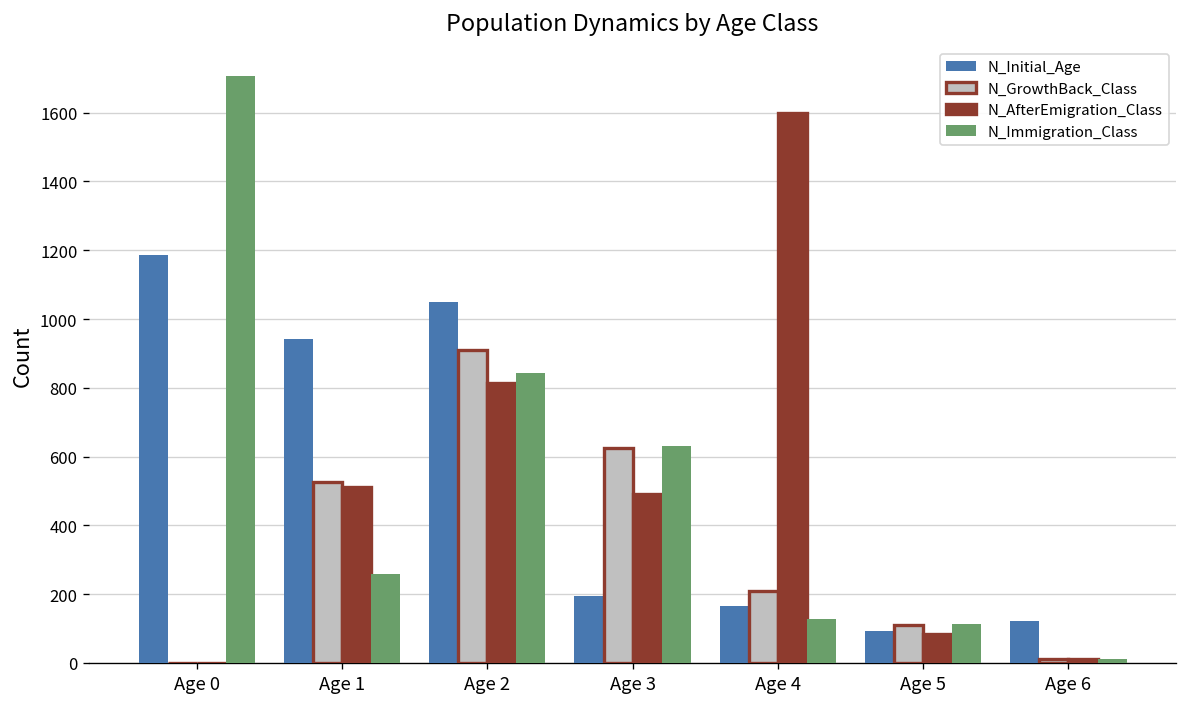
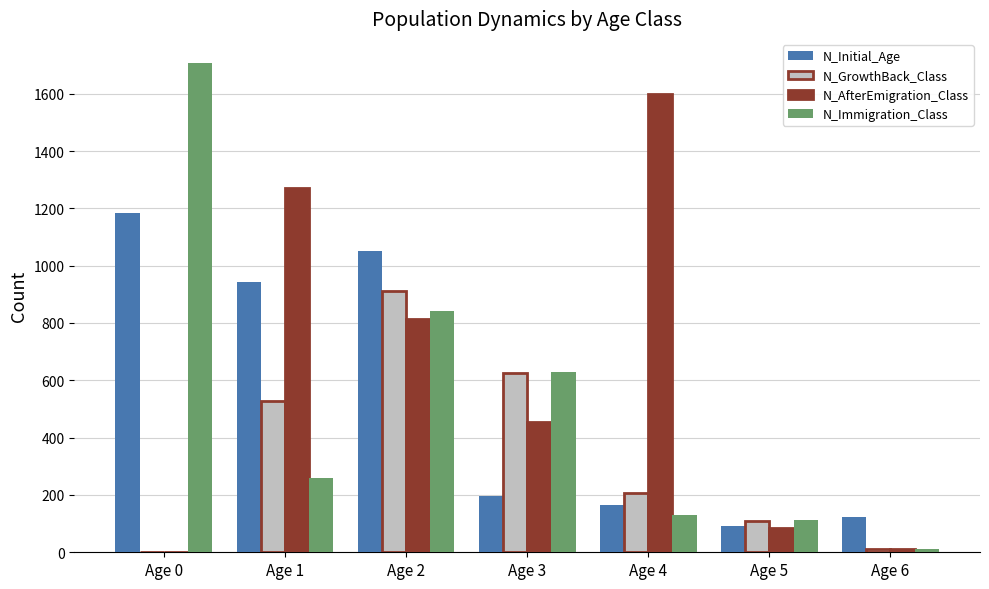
N_AfterEmigration_Class, Age 1: 510 -> 1270
N_AfterEmigration_Class, Age 3: 490 -> 460
